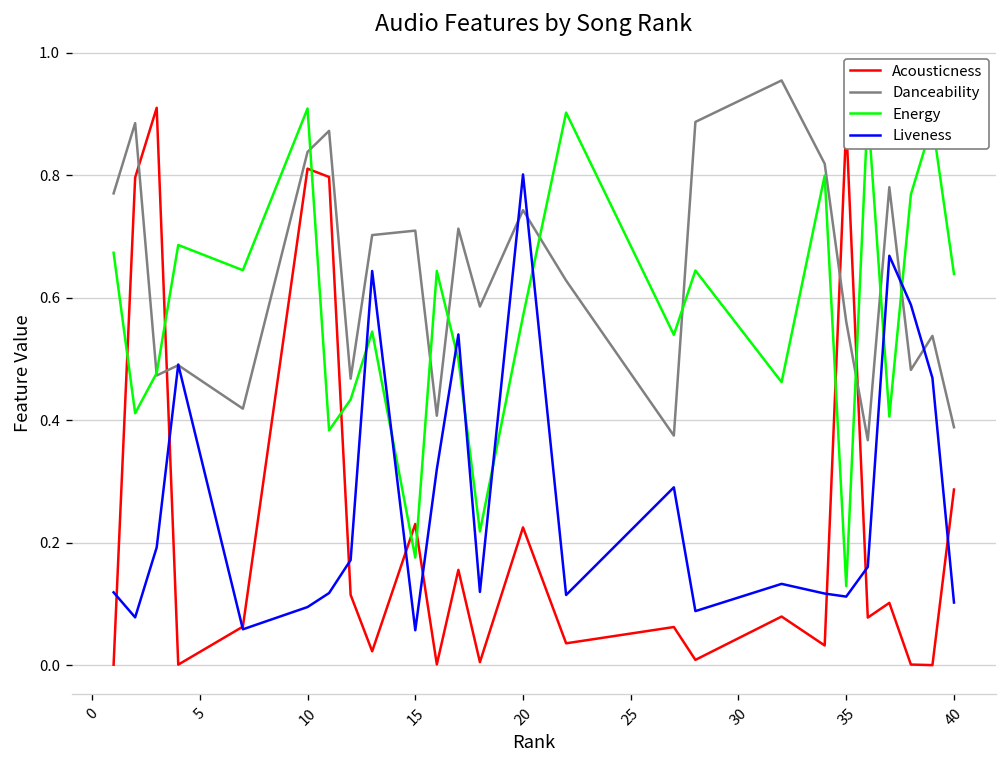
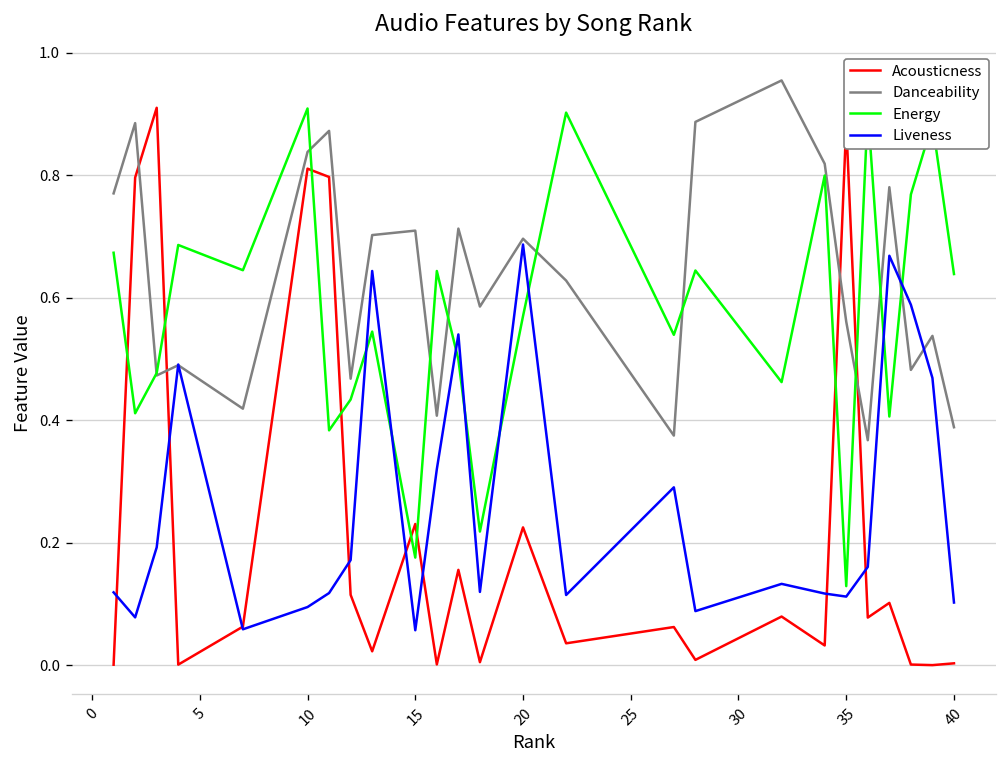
Danceability, 20: 0.74 -> 0.70
Liveness, 20: 0.80 -> 0.69
Acousticness, 40: 0.29 -> 0.00
